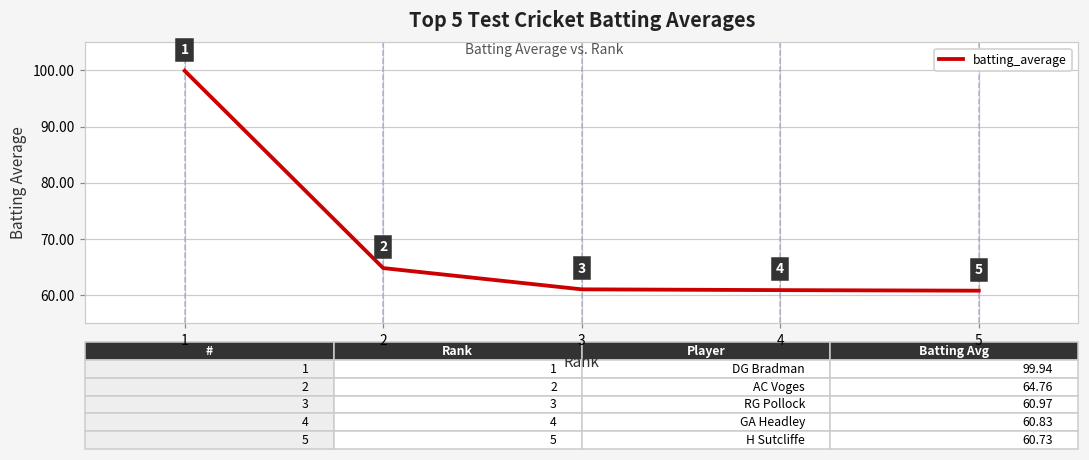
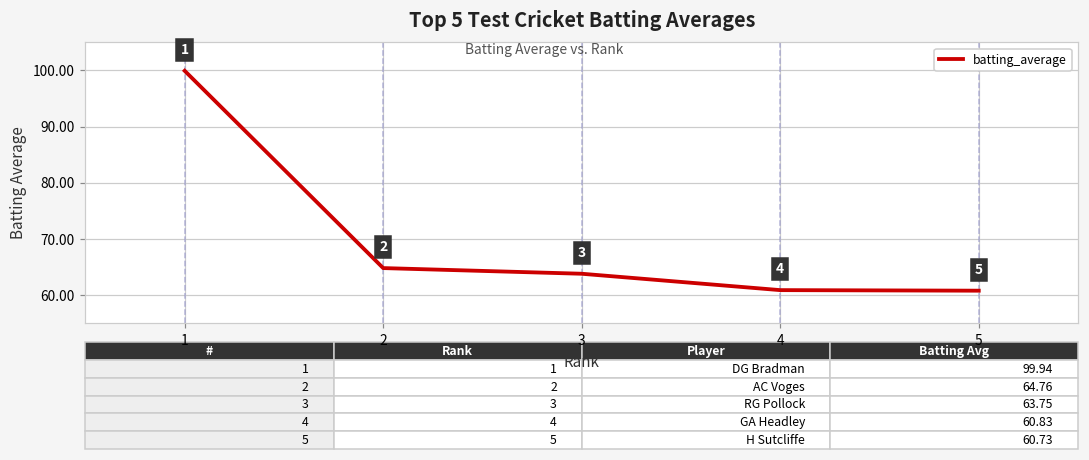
3: 60.97 -> 63.75
